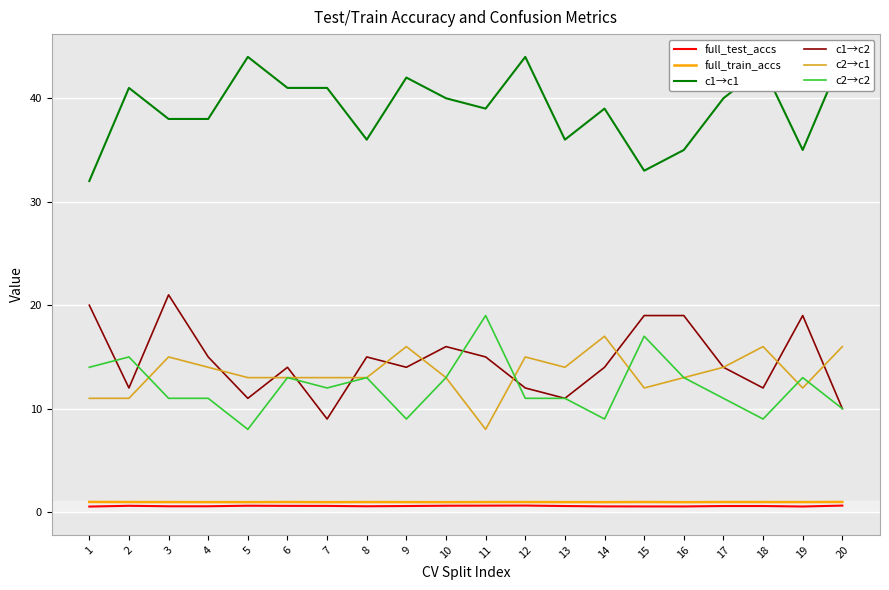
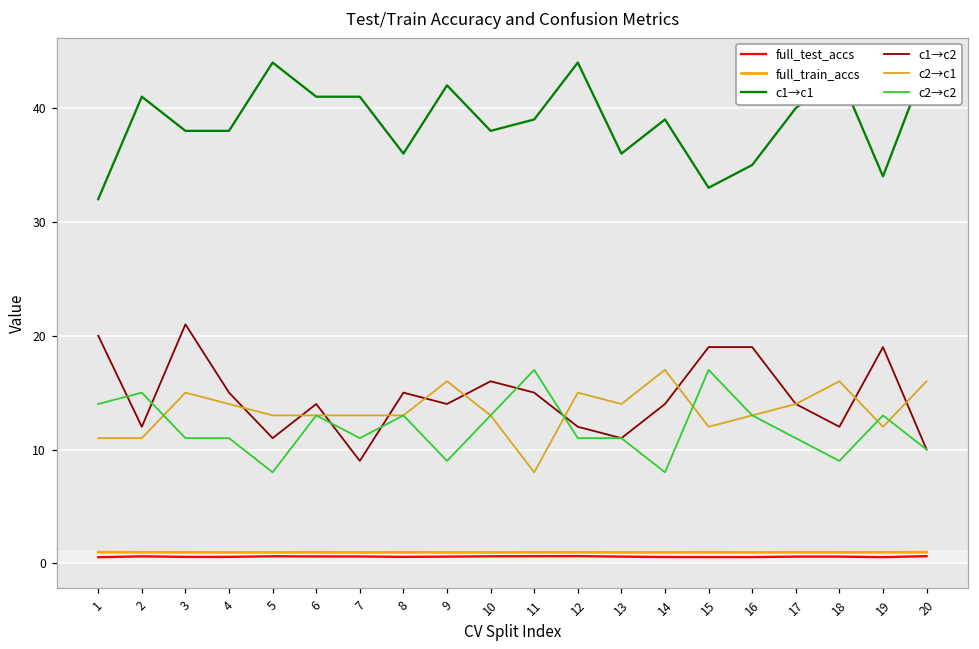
c2→c2, 7: 12 -> 11
c1→c1, 10: 40 -> 38
c2→c2, 11: 19 -> 17
c2→c2, 14: 9 -> 8
c1→c1, 19: 35 -> 34
